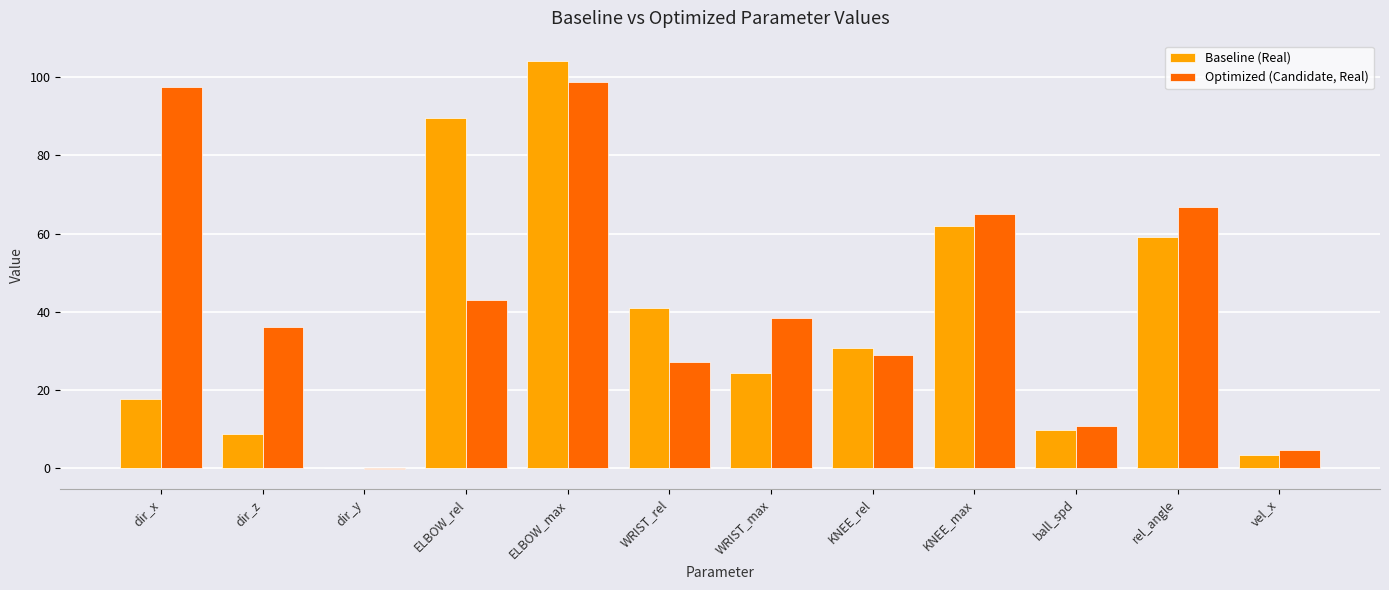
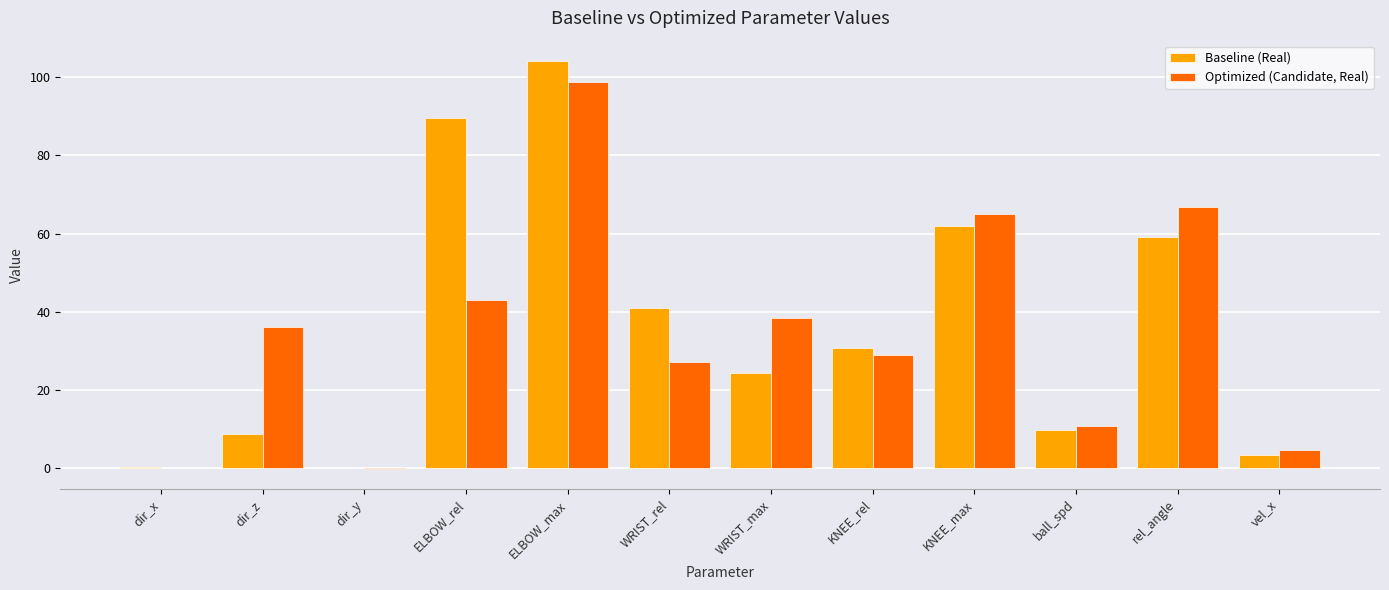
Baseline (Real), dir_x: 18 -> 0
Optimized (Candidate, Real), dir_x: 98 -> 0
